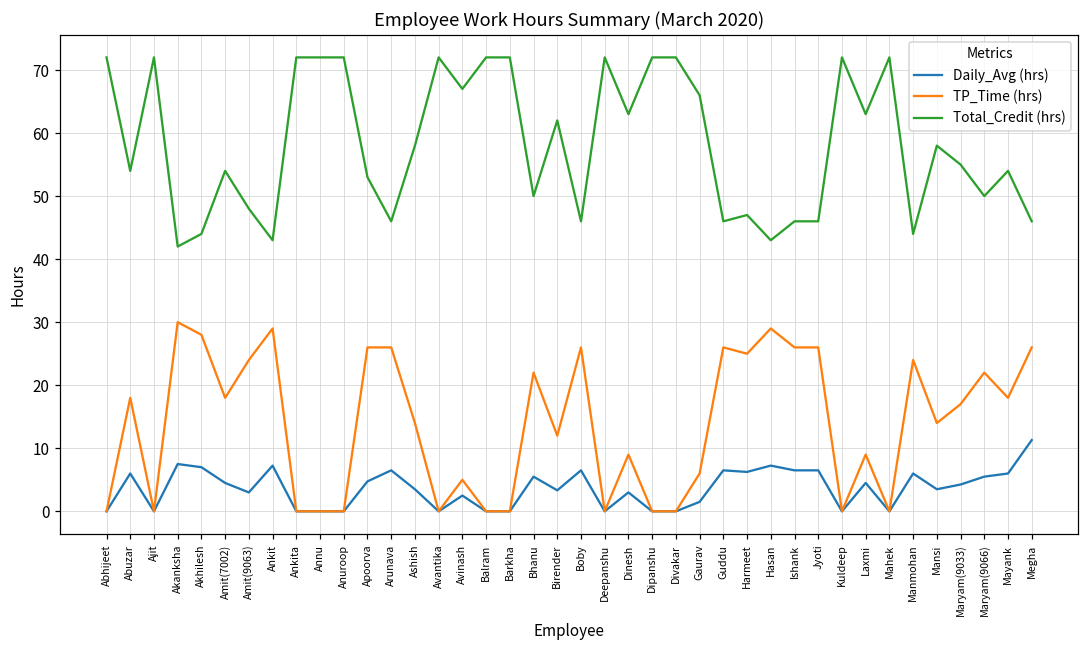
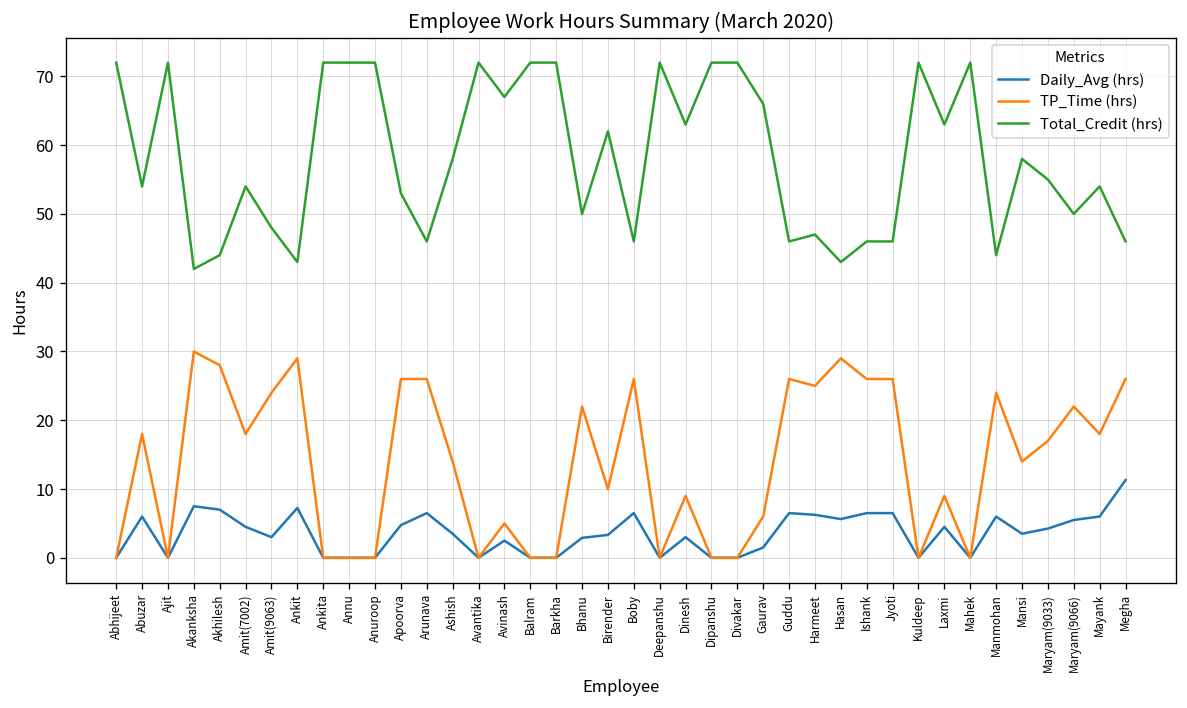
Daily_Avg (hrs), Bhanu: 6 -> 3
TP_Time (hrs), Birender: 12 -> 10
Daily_Avg (hrs), Hasan: 7 -> 6
